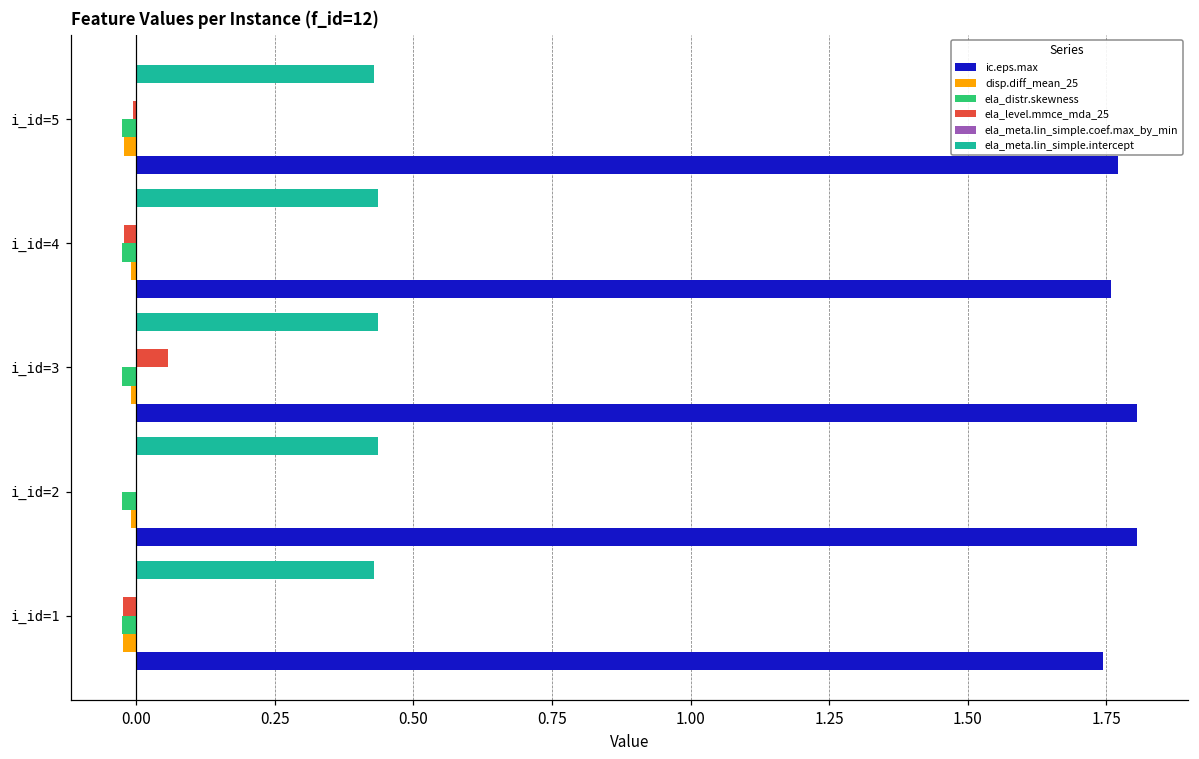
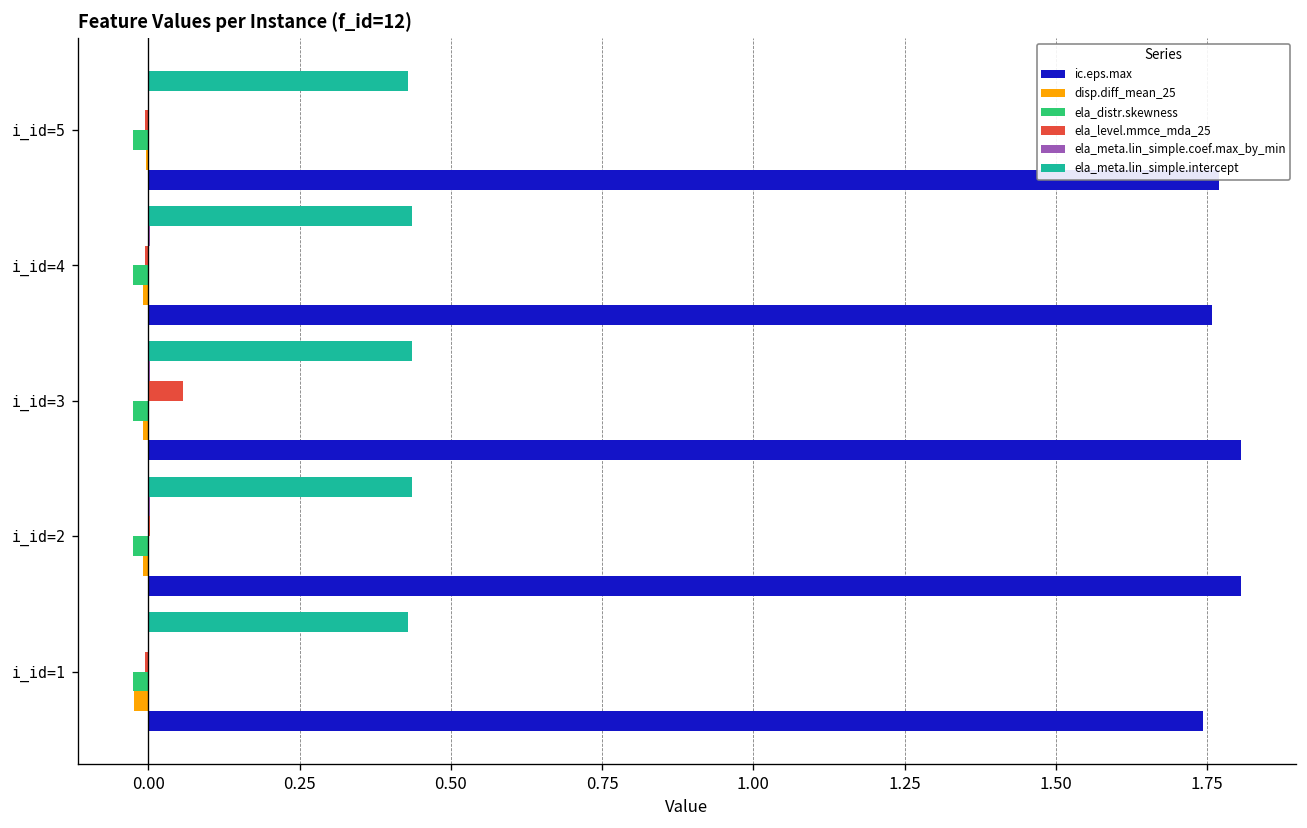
disp.diff_mean_25, i_id=5: -0.02 -> 0.00
ela_level.mmce_mda_25, i_id=4: -0.02 -> -0.01
ela_level.mmce_mda_25, i_id=1: -0.02 -> -0.01
